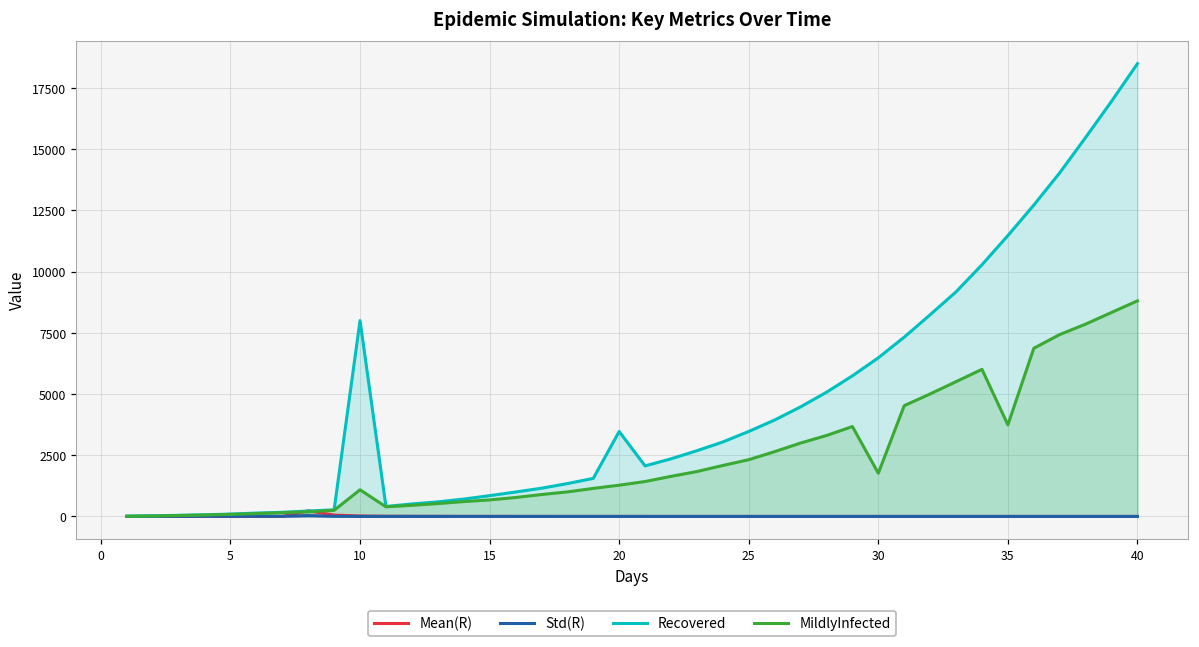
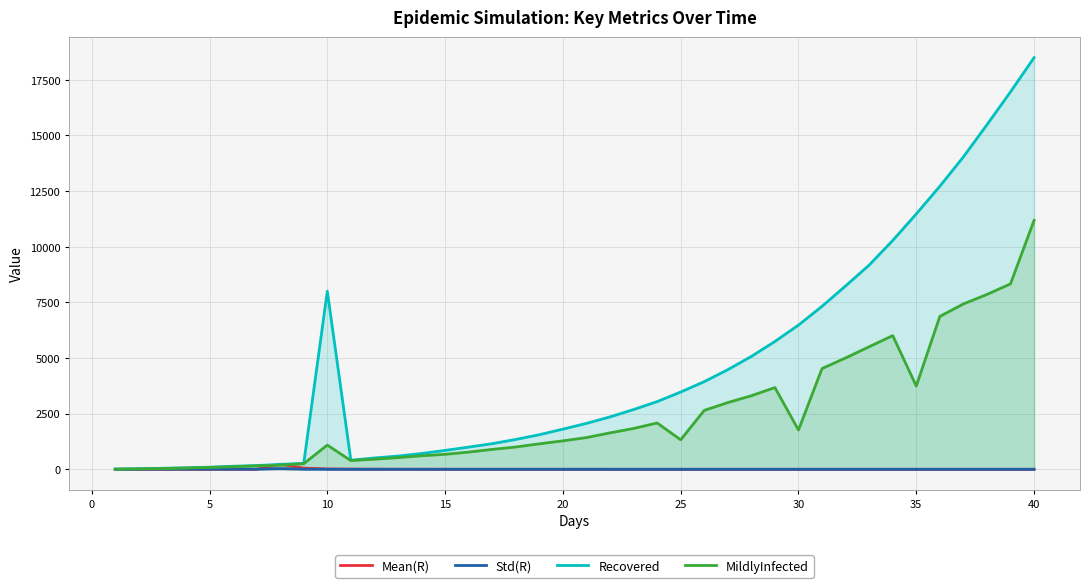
Recovered, 20: 3500 -> 1800
MildlyInfected, 25: 2300 -> 1300
MildlyInfected, 40: 8800 -> 11200
